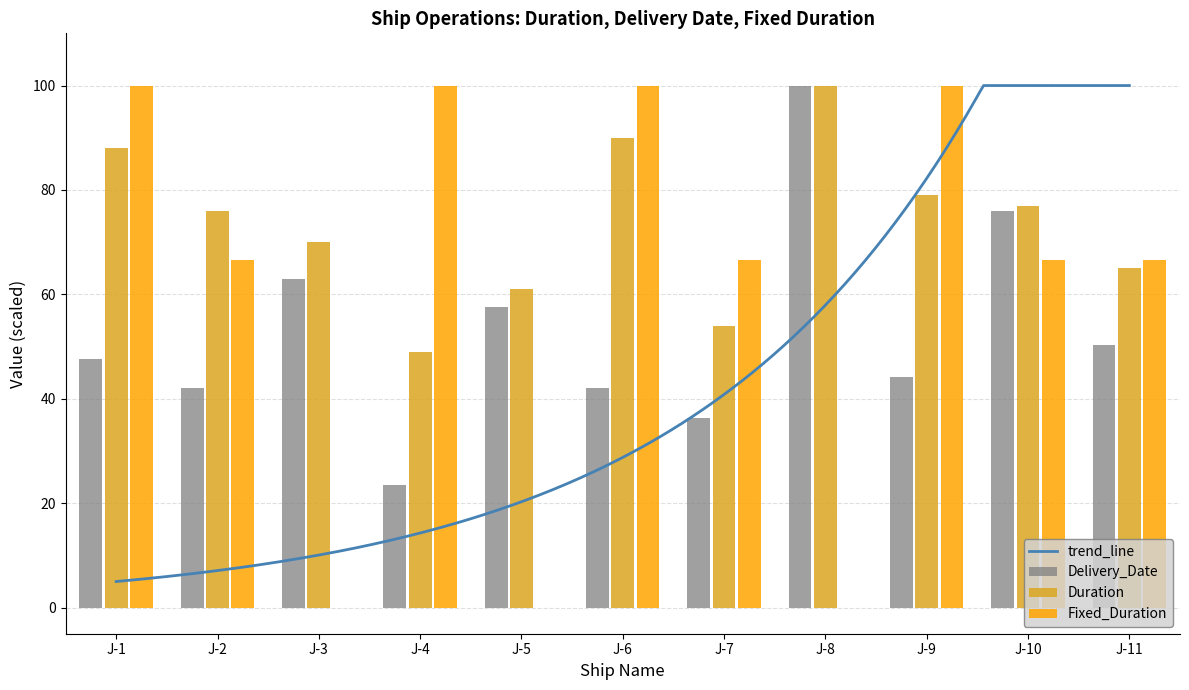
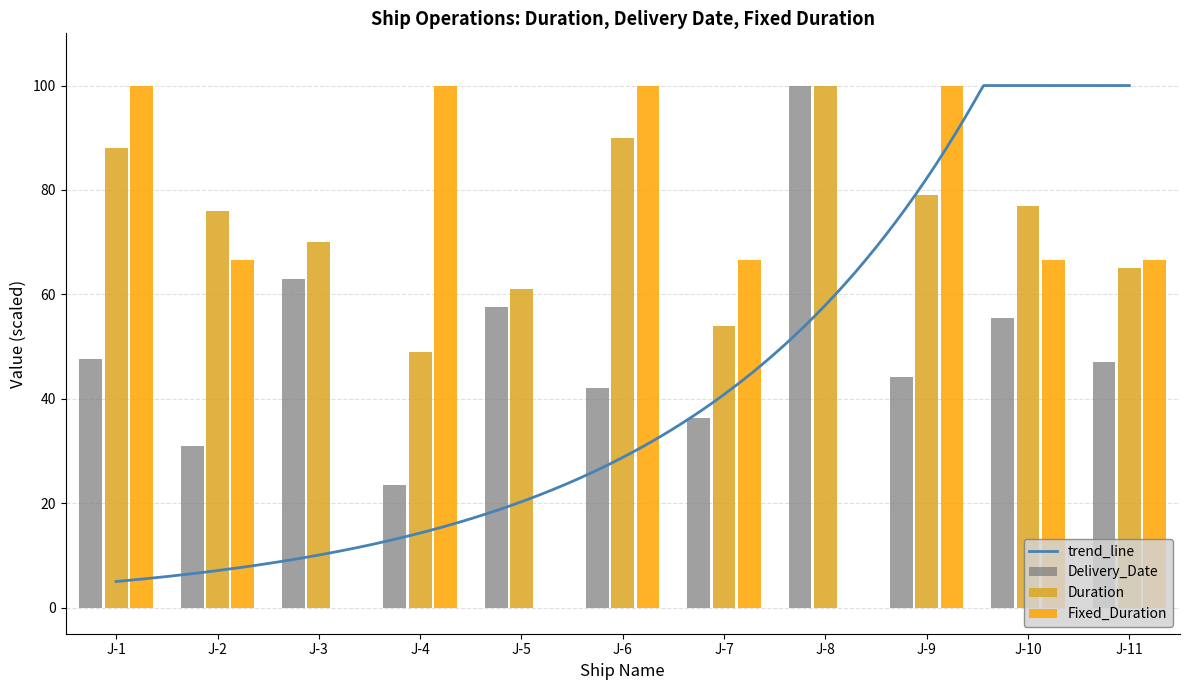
Delivery_Date, J-2: 42 -> 31
Delivery_Date, J-10: 76 -> 56
Delivery_Date, J-11: 50 -> 47
